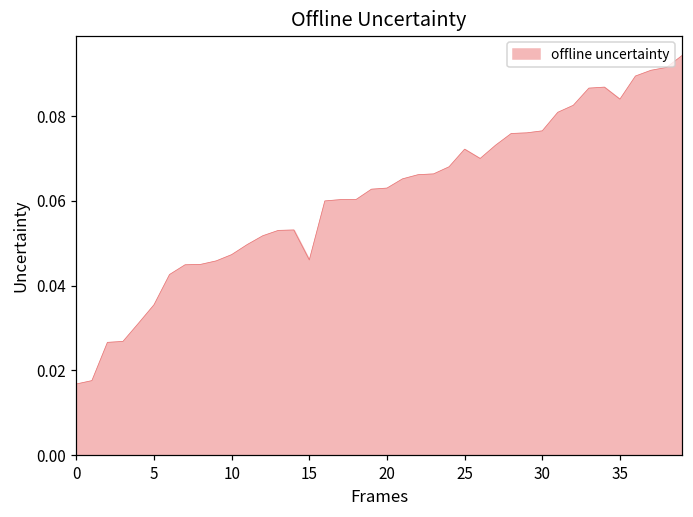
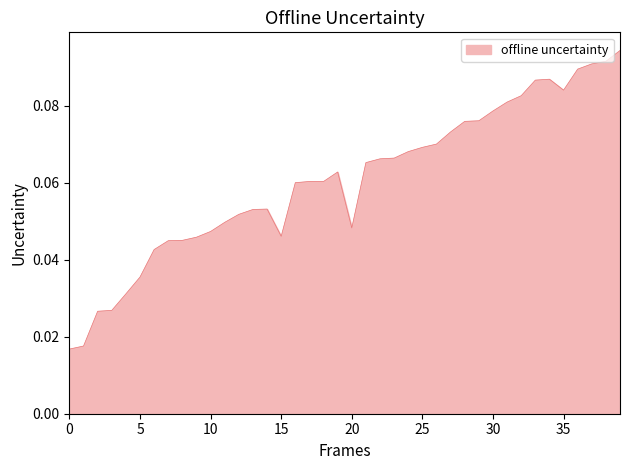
20: 0.063 -> 0.048
25: 0.072 -> 0.069
30: 0.077 -> 0.079
